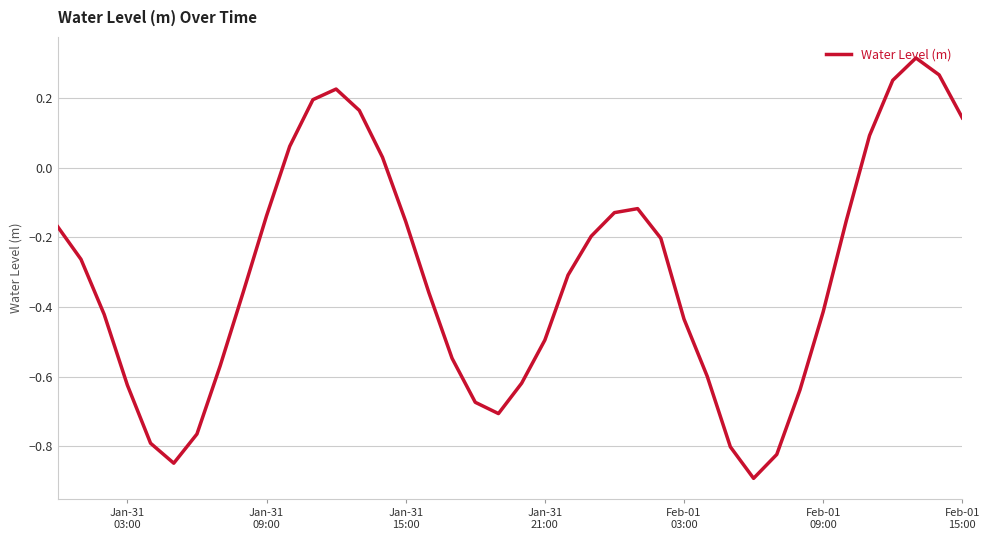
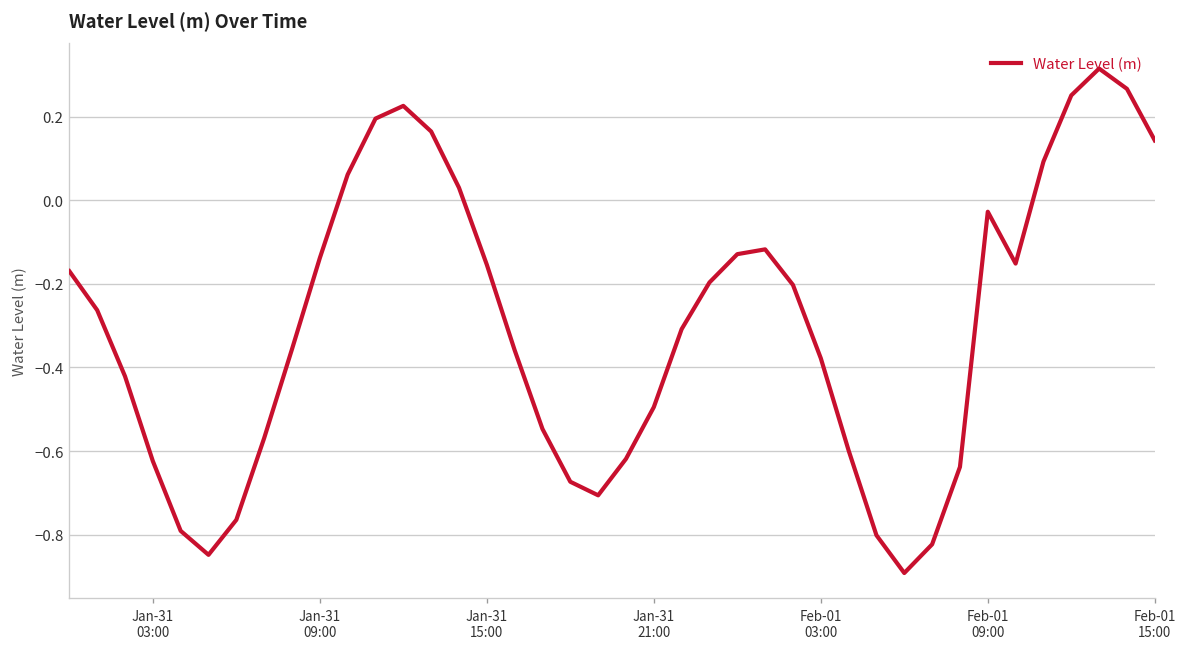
Feb-01 03:00: -0.43 -> -0.38
Feb-01 09:00: -0.41 -> -0.03
